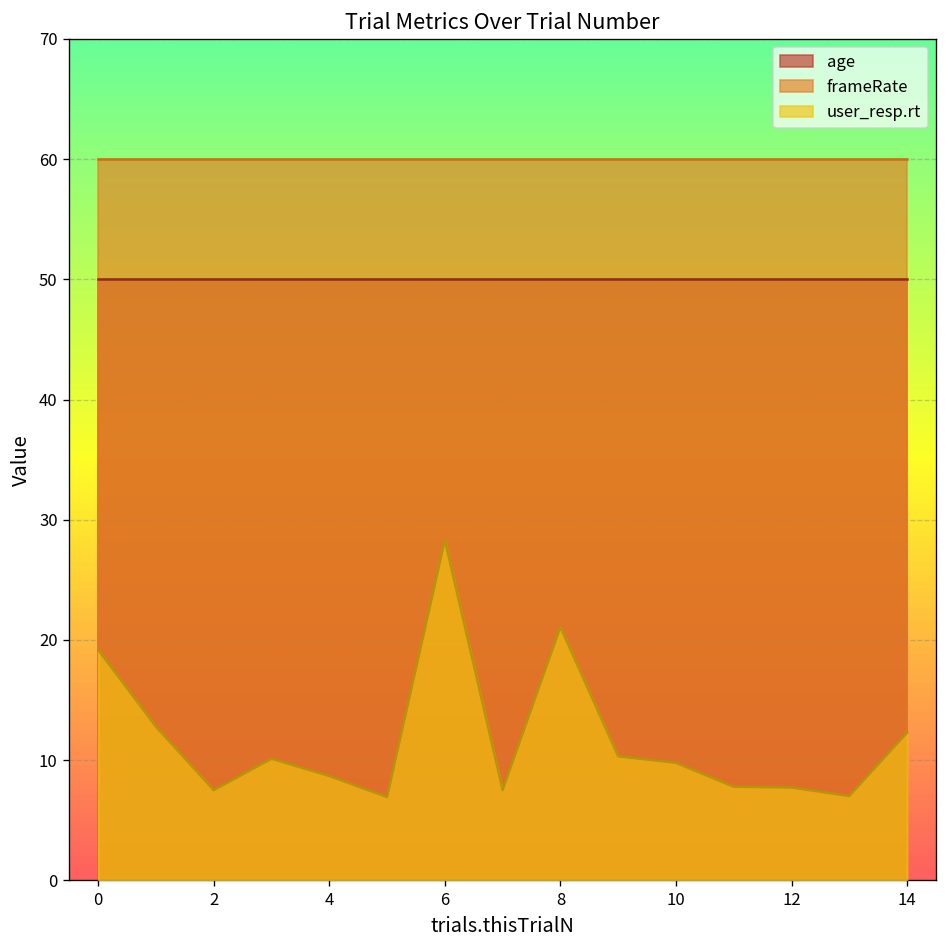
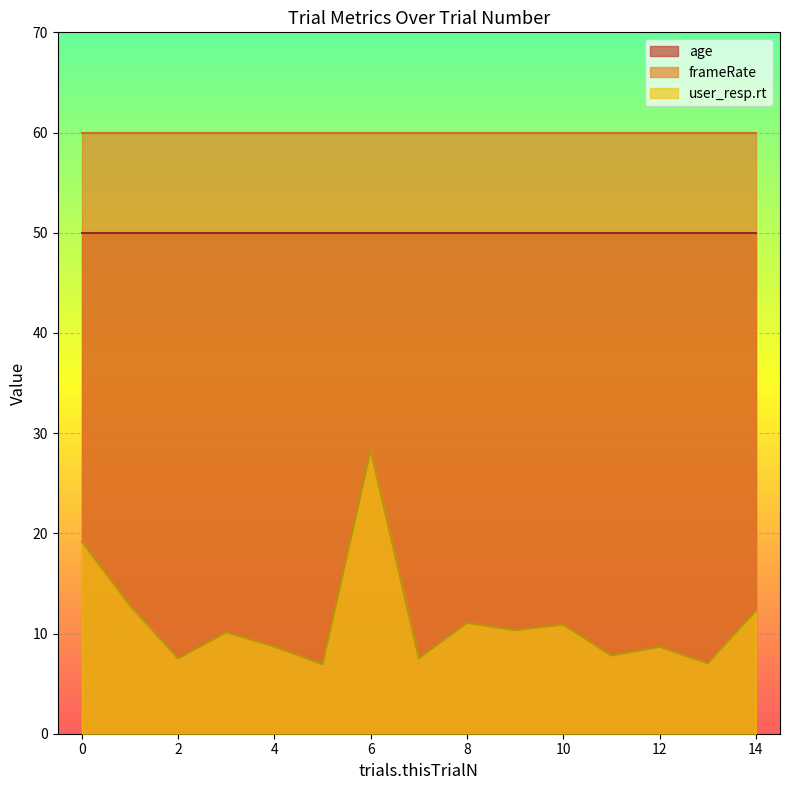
user_resp.rt, 8: 21.1 -> 11.1
user_resp.rt, 10: 9.8 -> 10.9
user_resp.rt, 12: 7.7 -> 8.7
